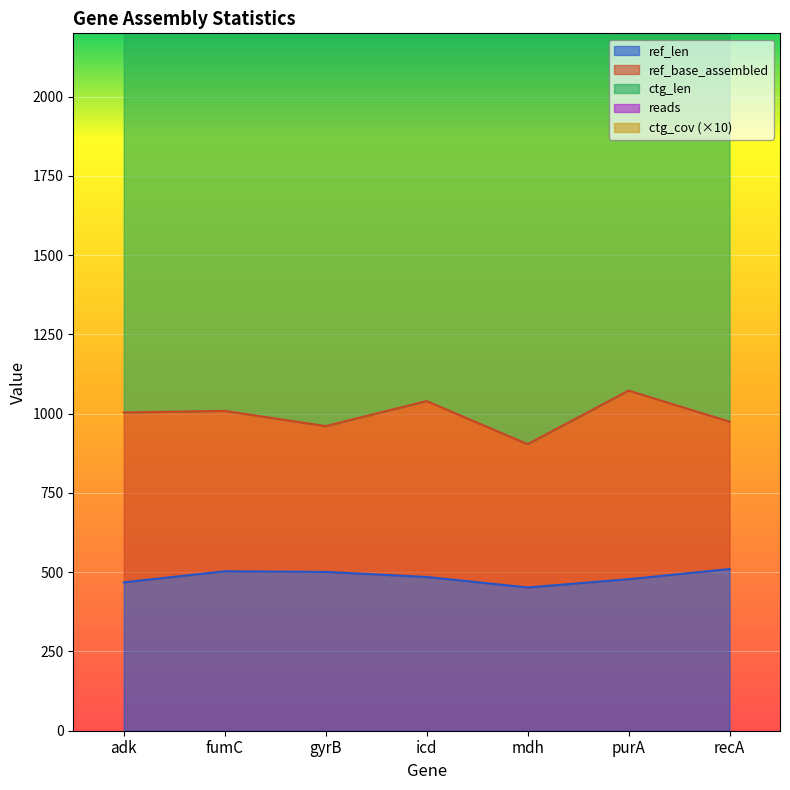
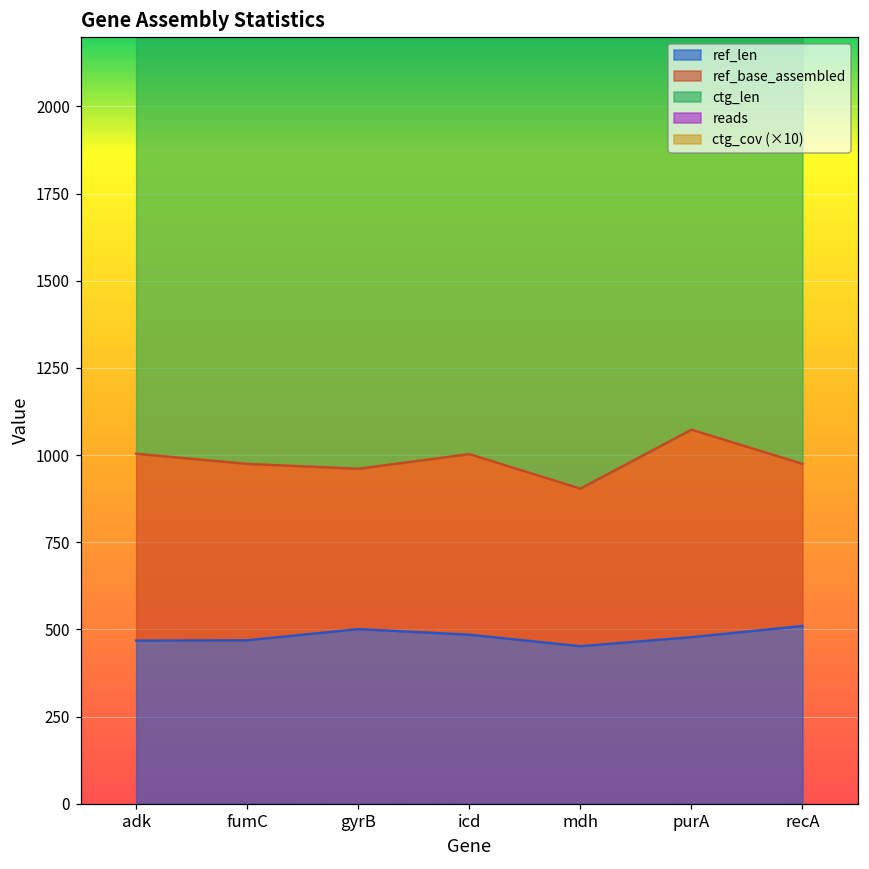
ref_len, fumC: 500 -> 470
ref_base_assembled, icd: 560 -> 520
